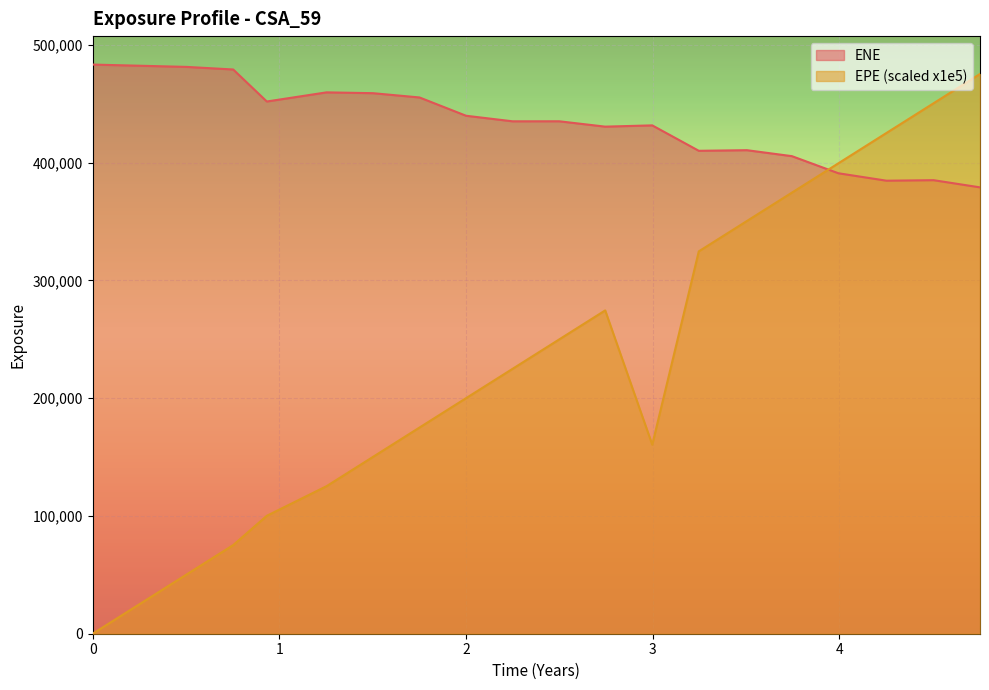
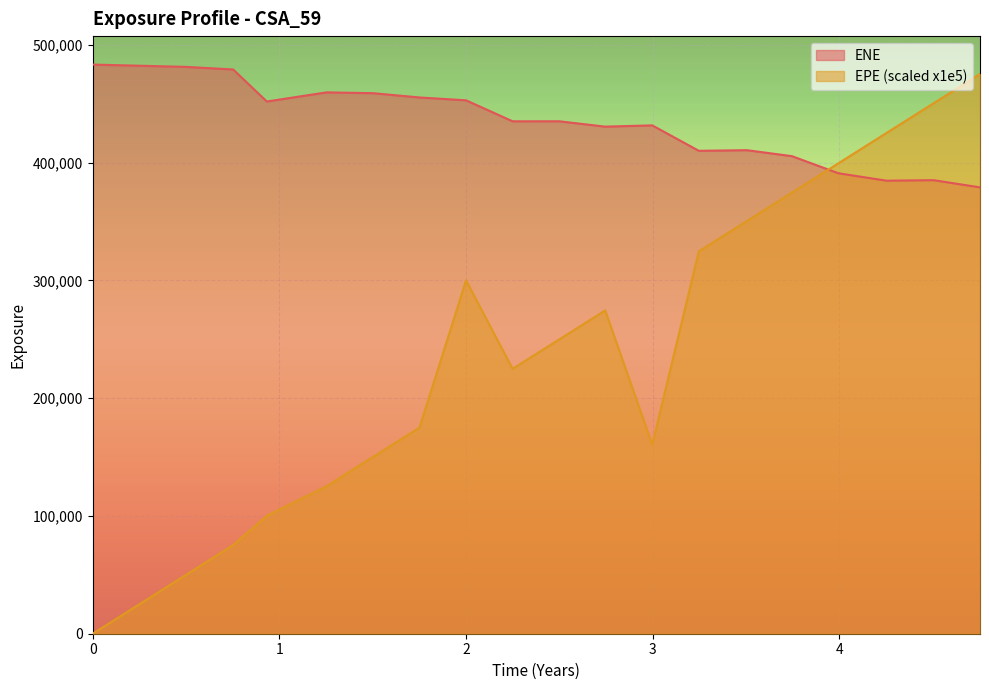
ENE, 2: 440,000 -> 453,000
EPE (scaled x1e5), 2: 200,000 -> 300,000
